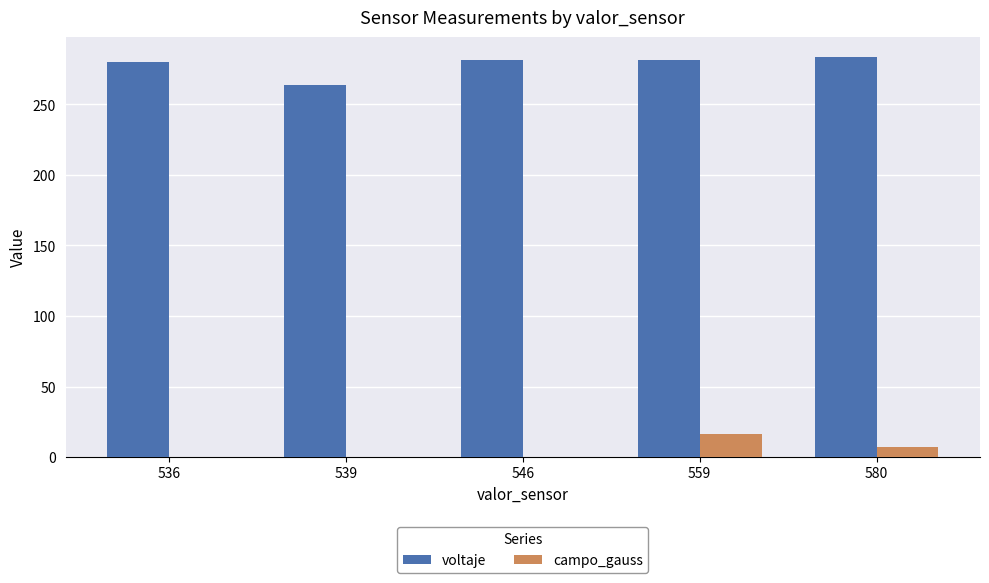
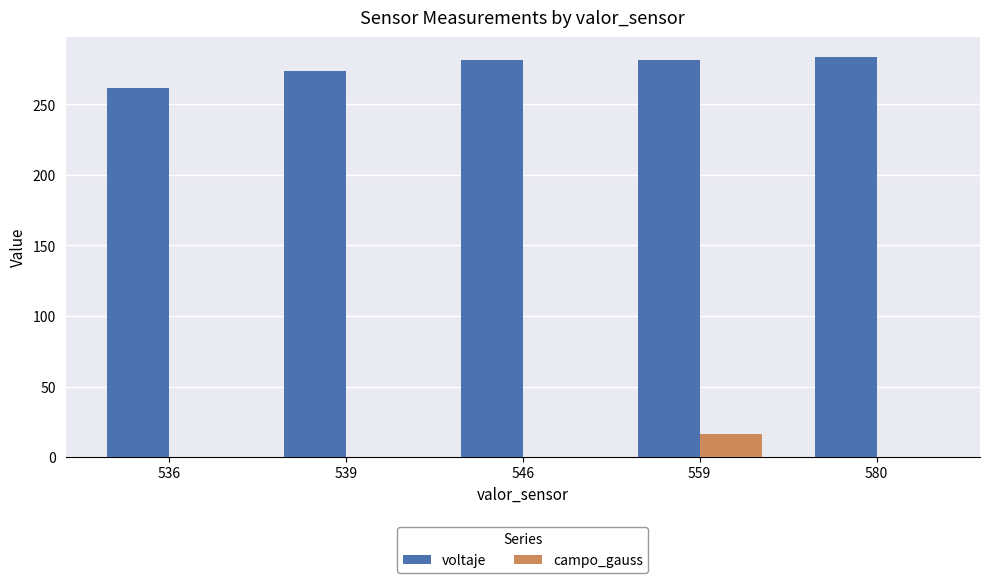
voltaje, 536: 280 -> 262
voltaje, 539: 263 -> 274
campo_gauss, 580: 7 -> 0
